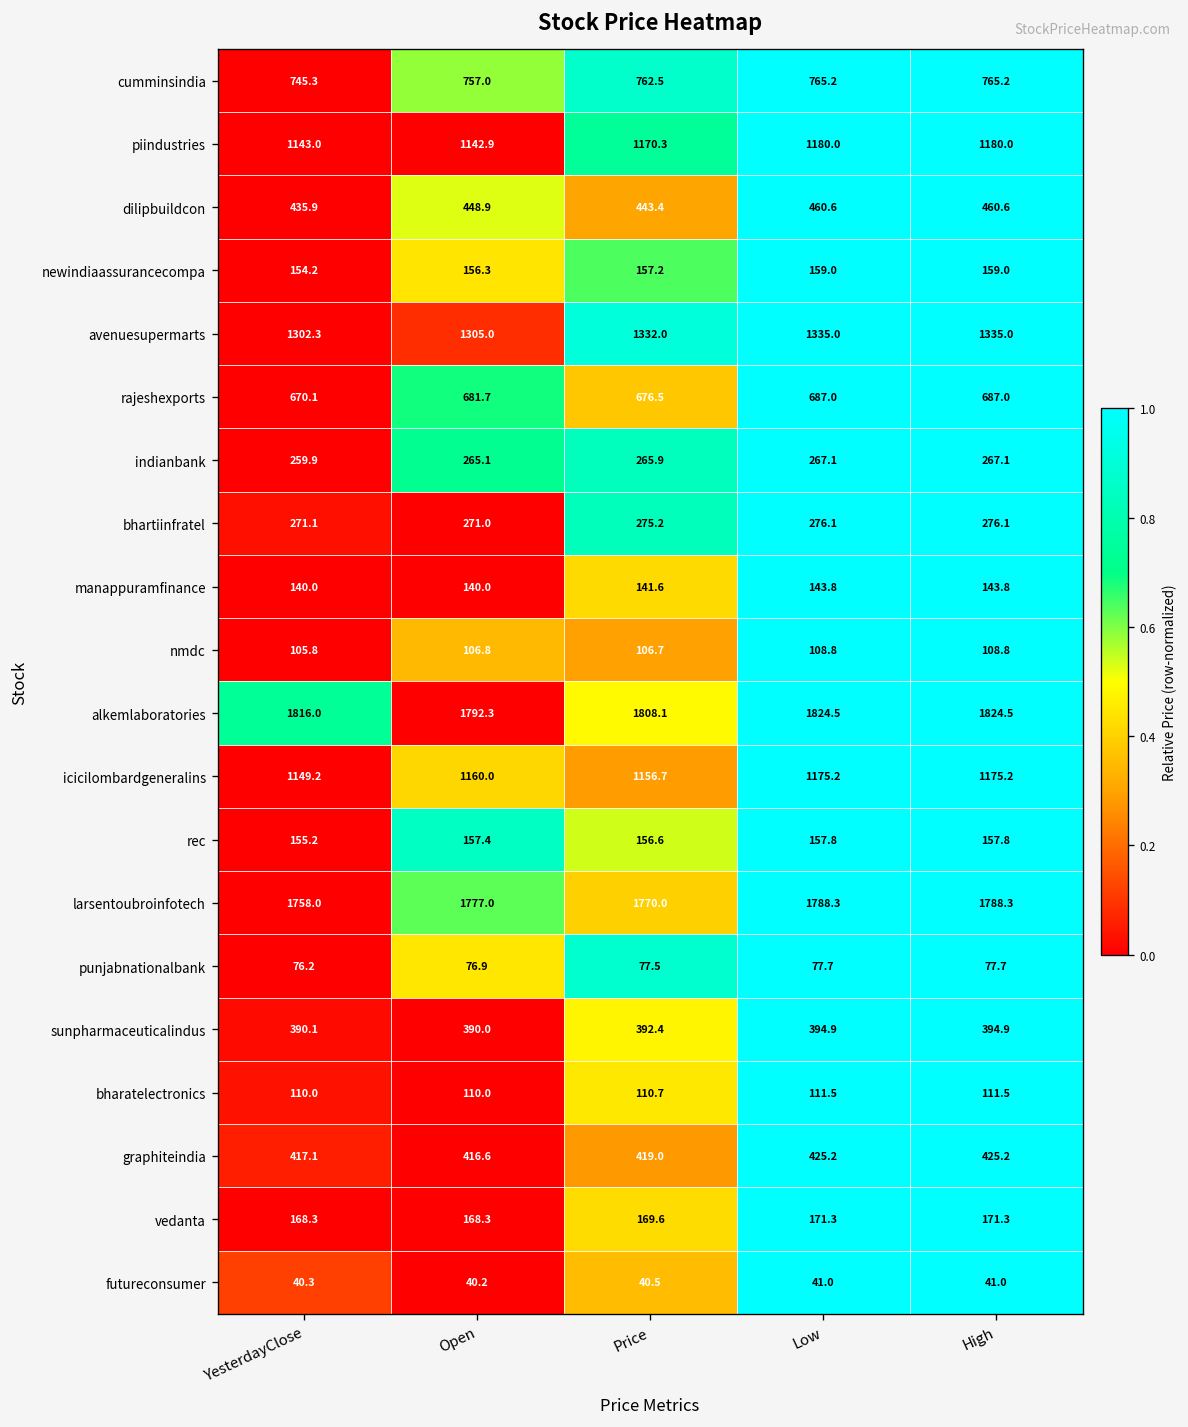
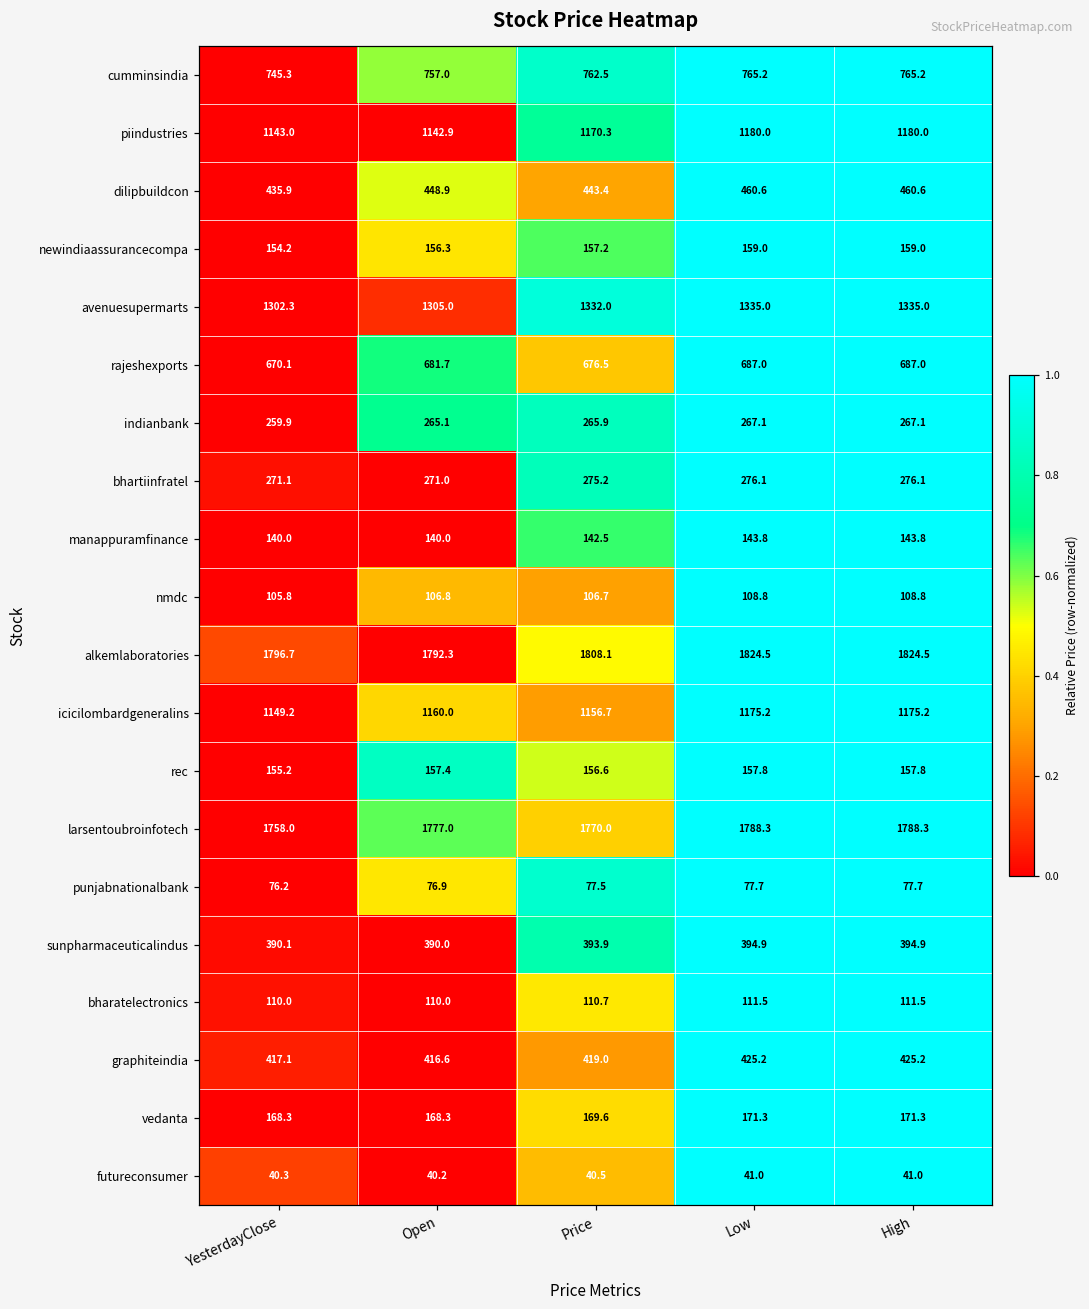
manappuramfinance, Price: 141.6 -> 142.5
alkemlaboratories, YesterdayClose: 1816.0 -> 1796.7
sunpharmaceuticalindus, Price: 392.4 -> 393.9
